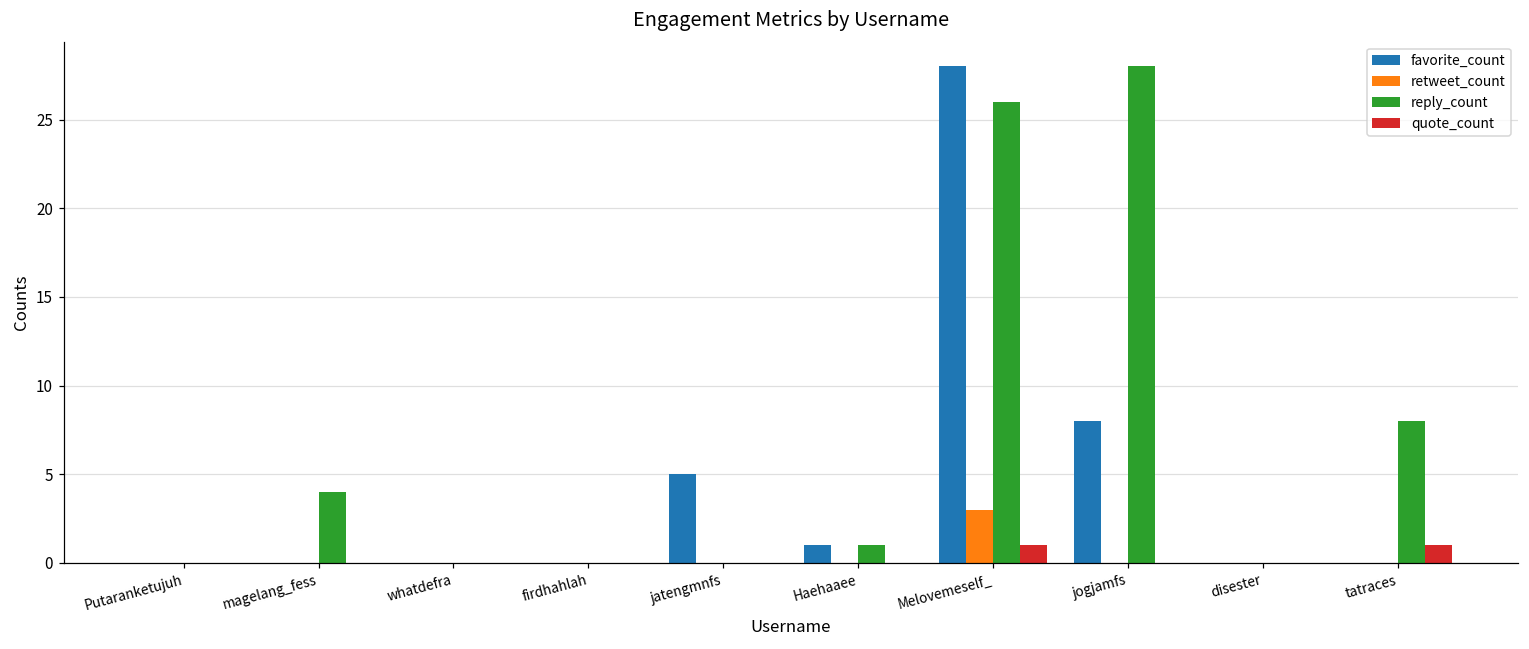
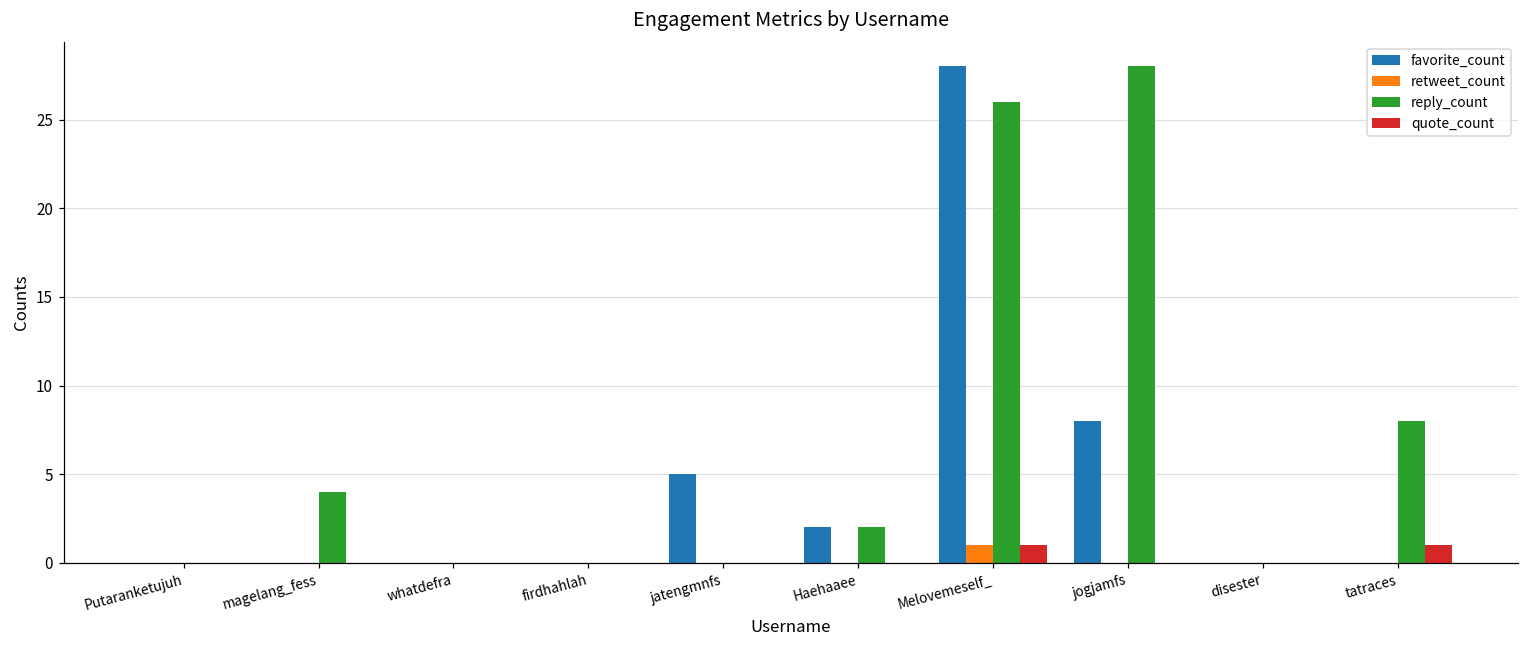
favorite_count, Haehaaee: 1 -> 2
reply_count, Haehaaee: 1 -> 2
retweet_count, Melovemeself_: 3 -> 1
